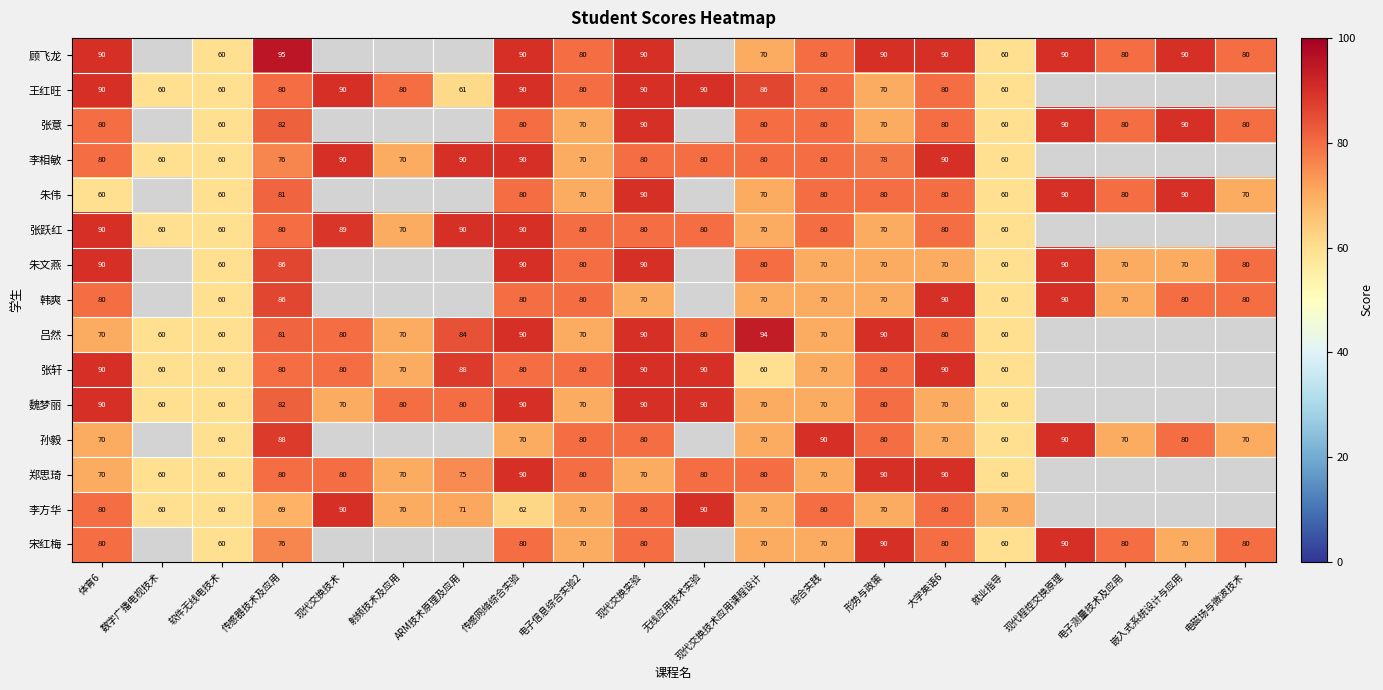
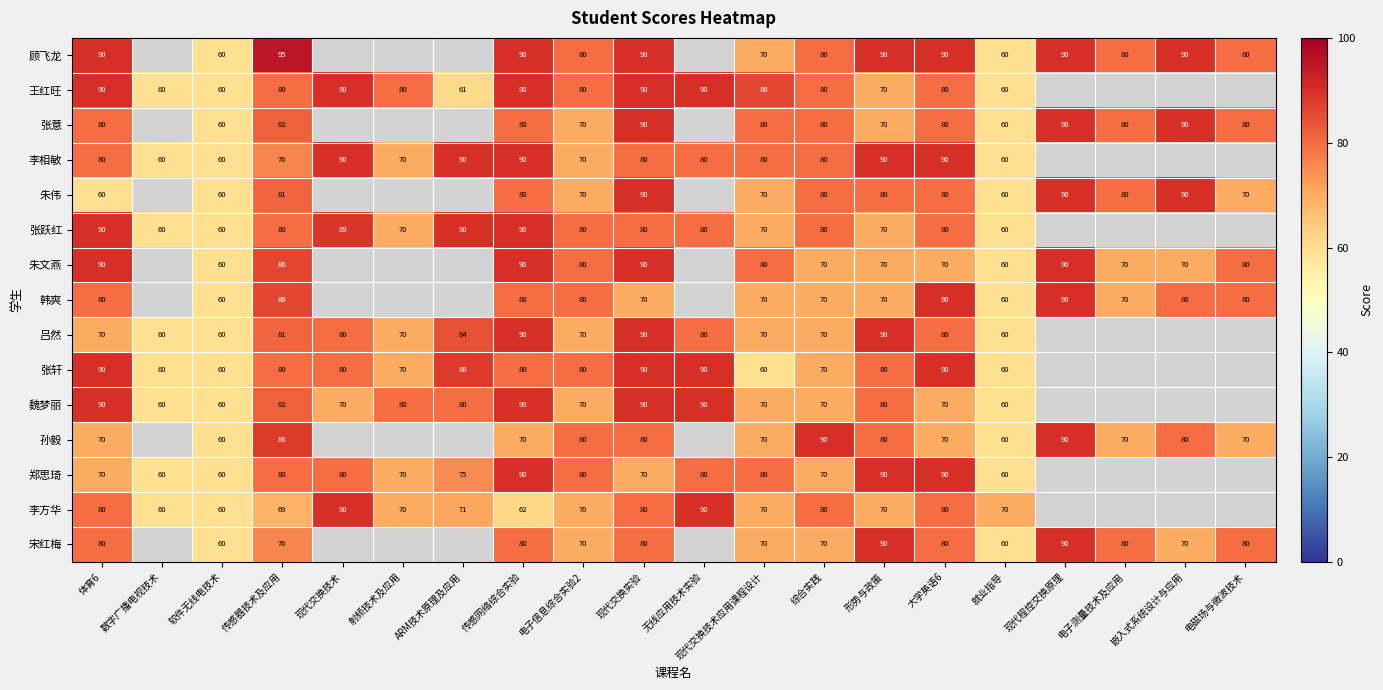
李相敏, 形势与政策: 78 -> 90
吕然, 现代交换技术应用课程设计: 94 -> 70
